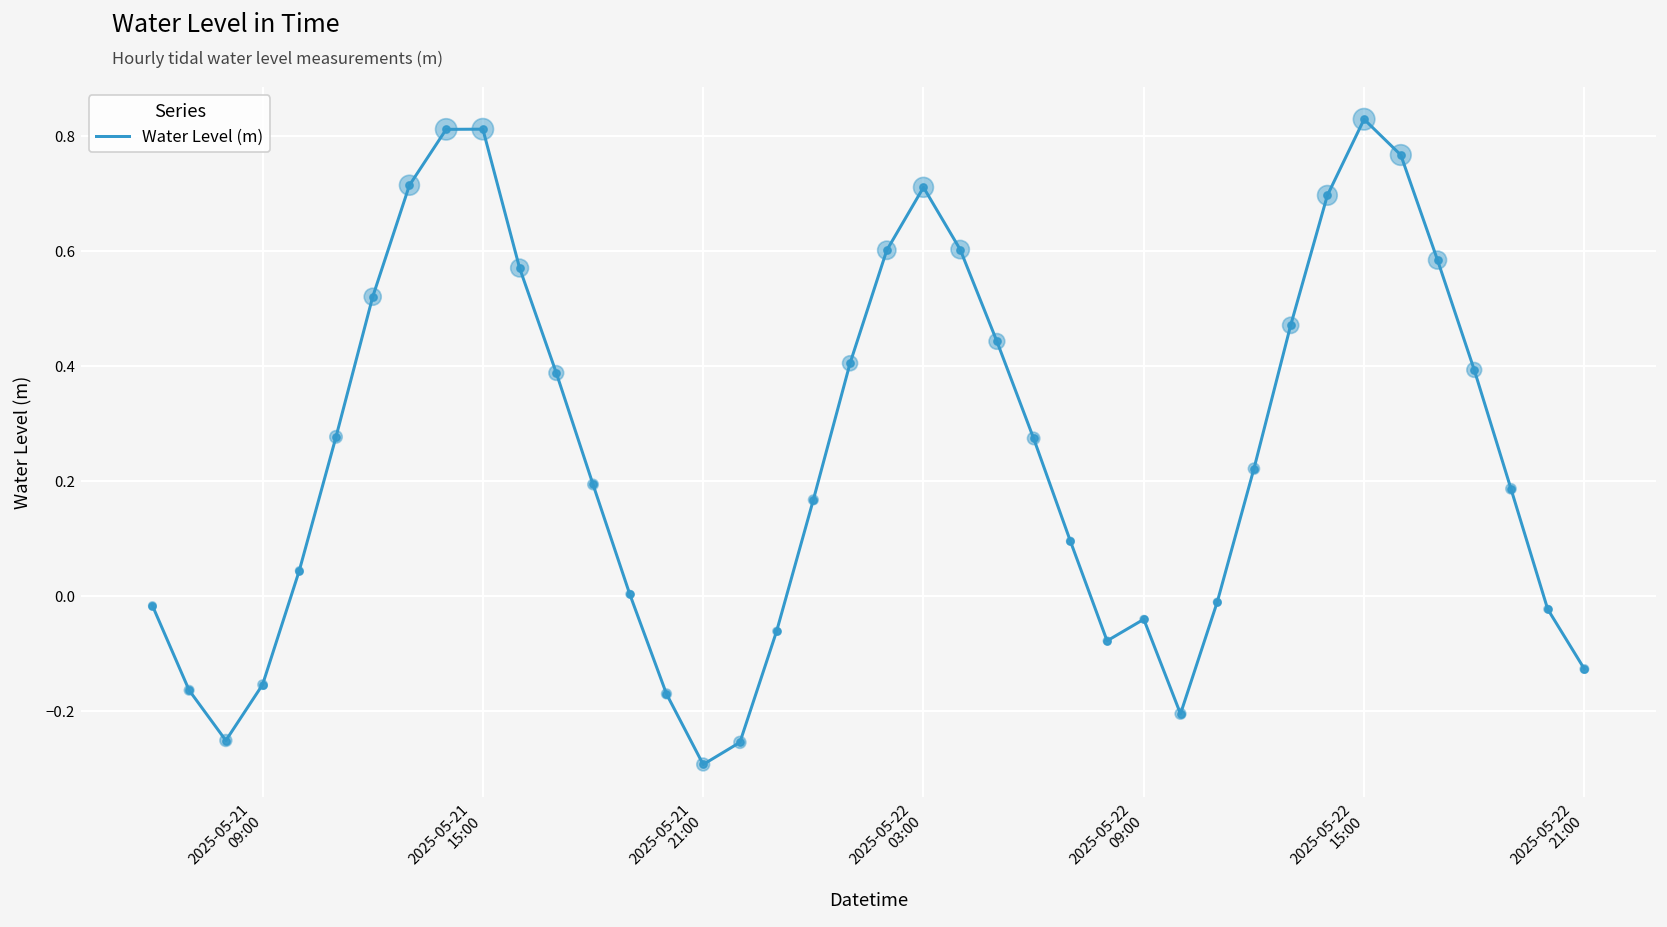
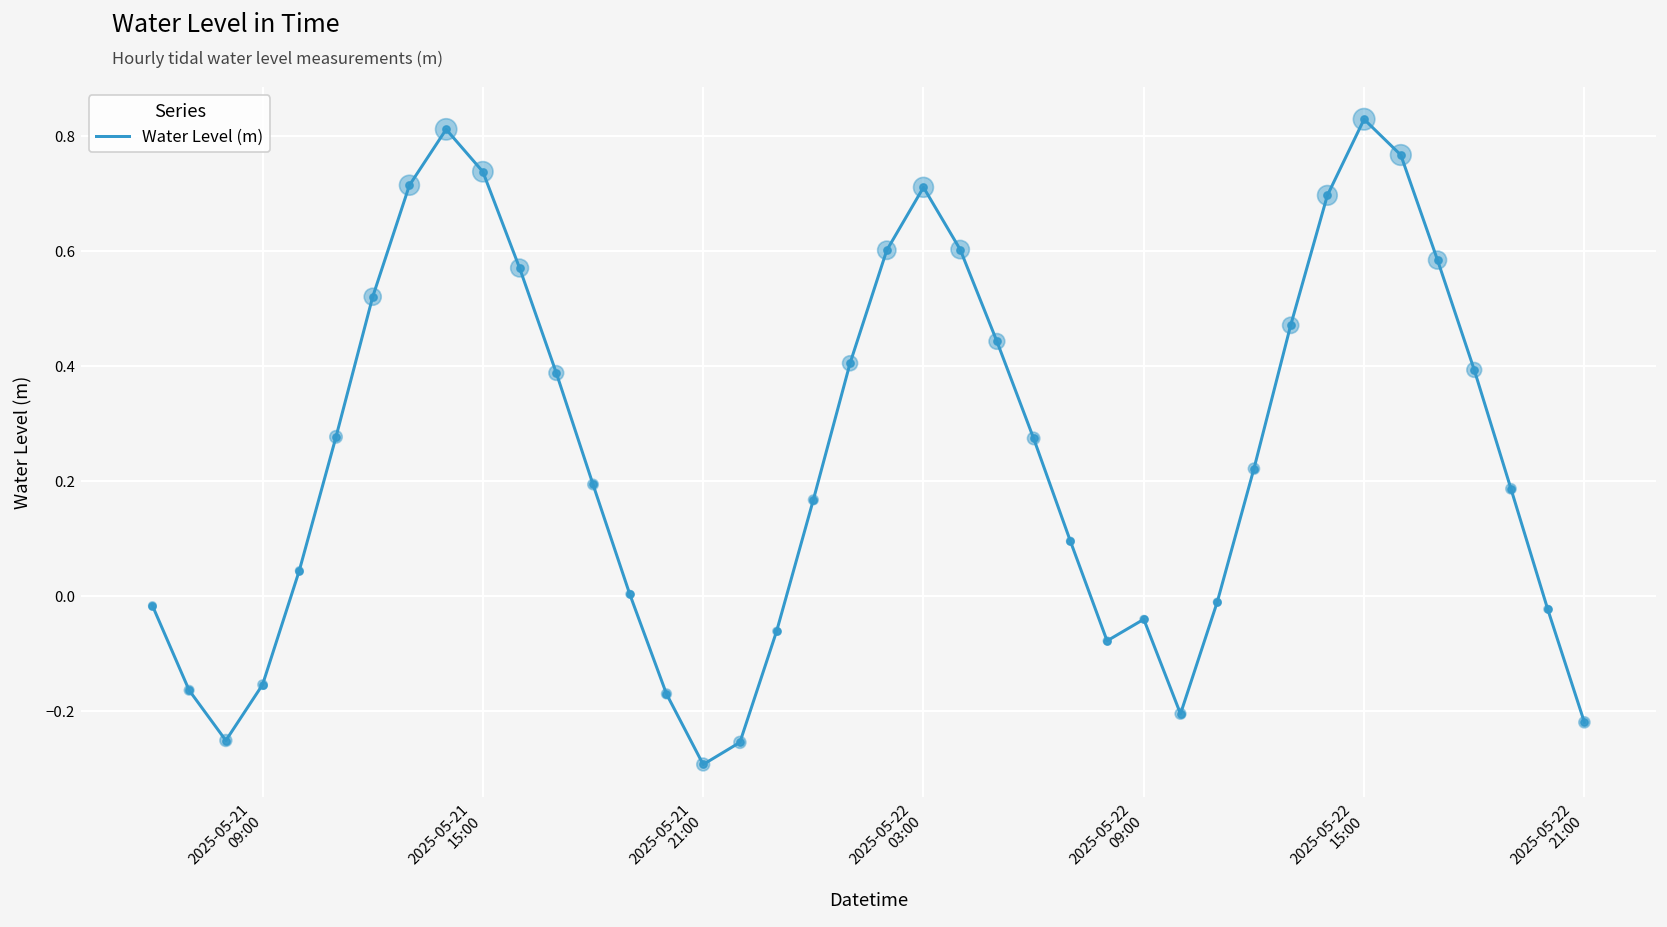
2025-05-21 15:00: 0.81 -> 0.74
2025-05-22 21:00: -0.13 -> -0.22
